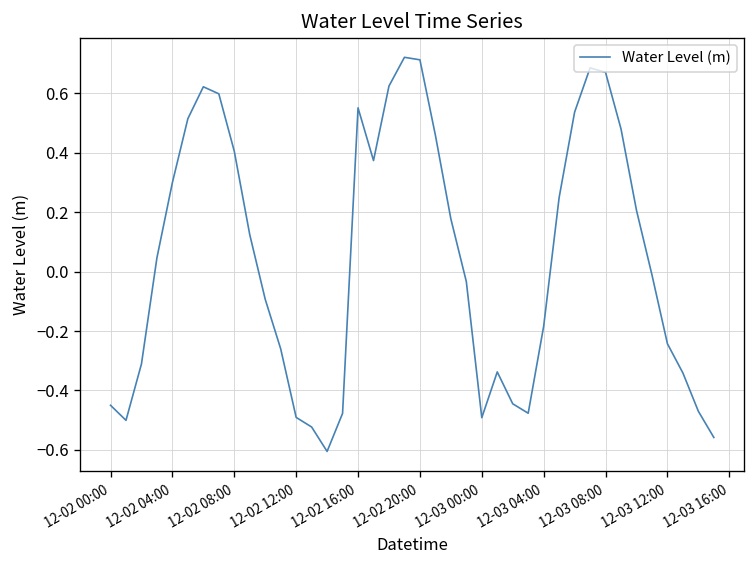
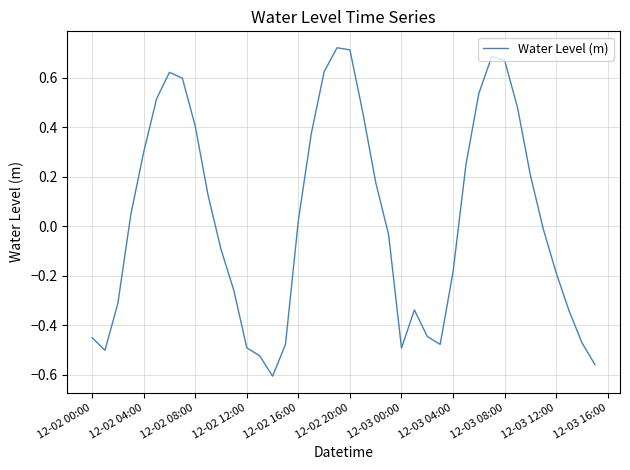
12-02 16:00: 0.55 -> 0.02
12-03 12:00: -0.24 -> -0.19
